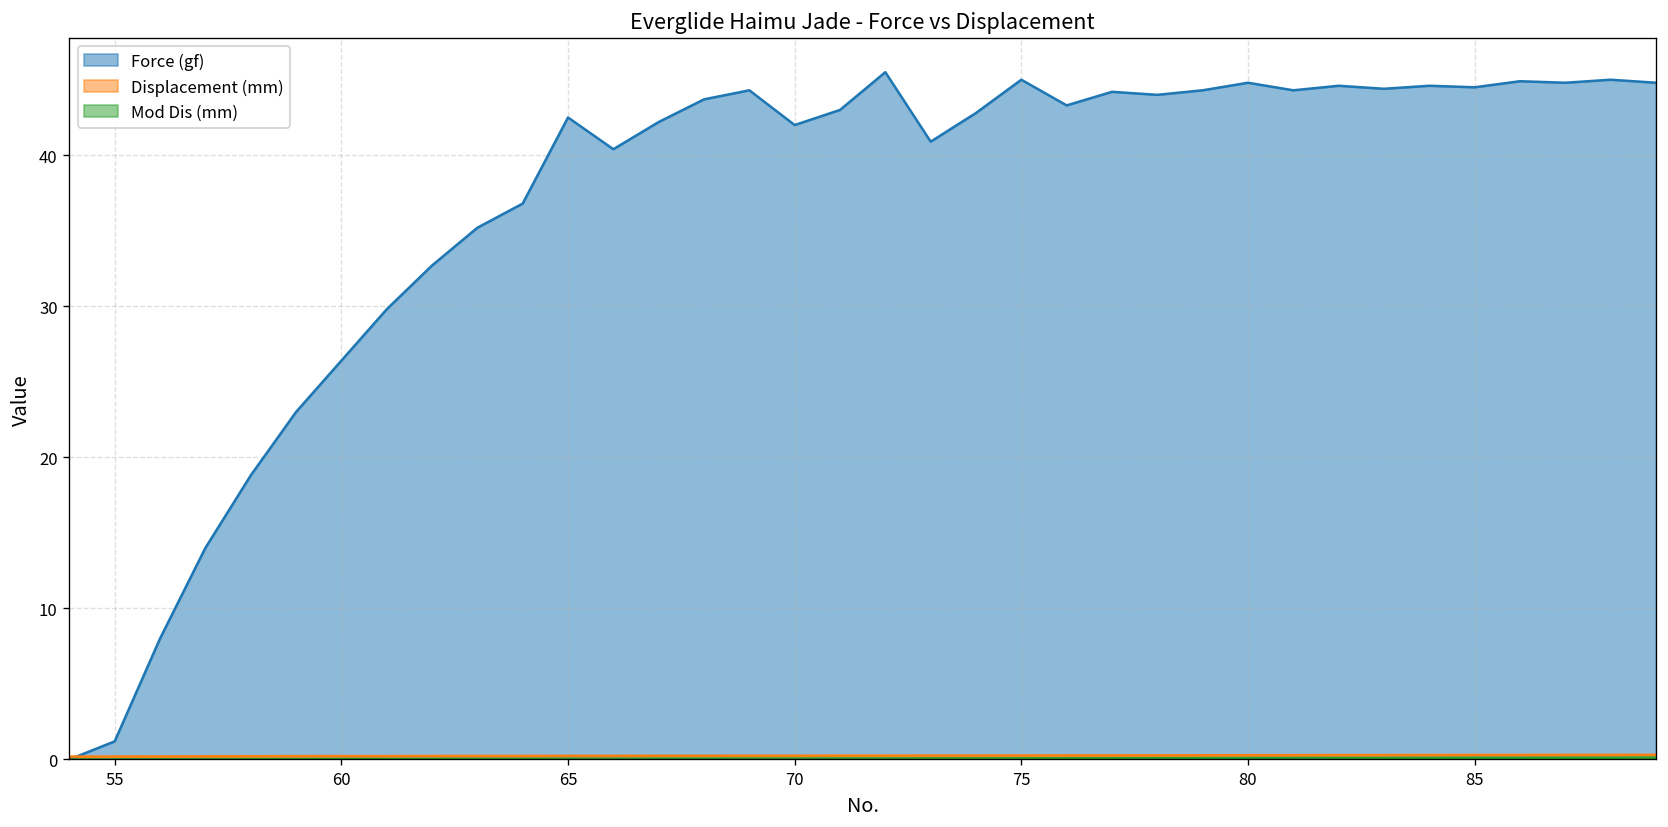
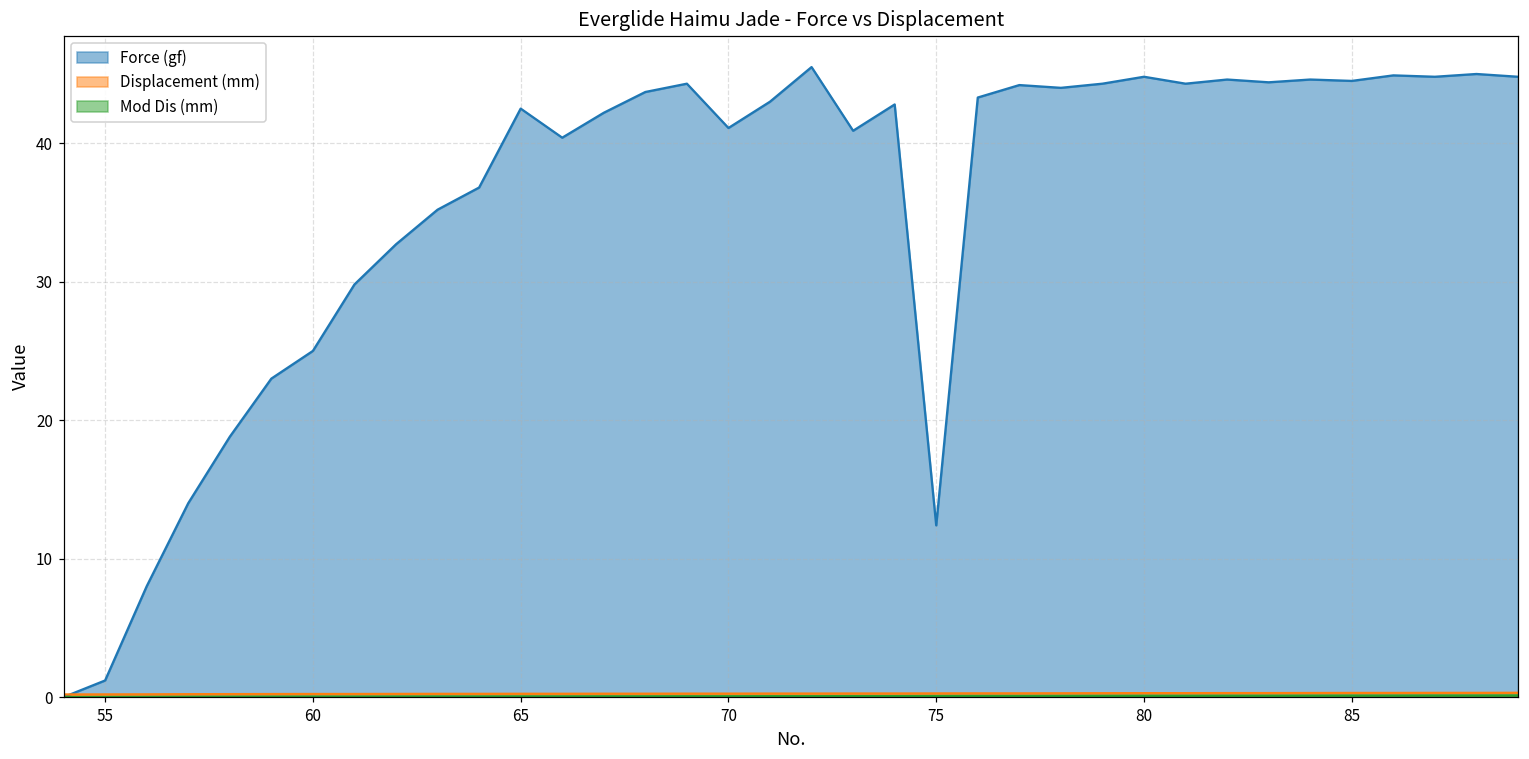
Force (gf), 60: 26.4 -> 25.0
Force (gf), 70: 42.0 -> 41.1
Force (gf), 75: 45.0 -> 12.4
